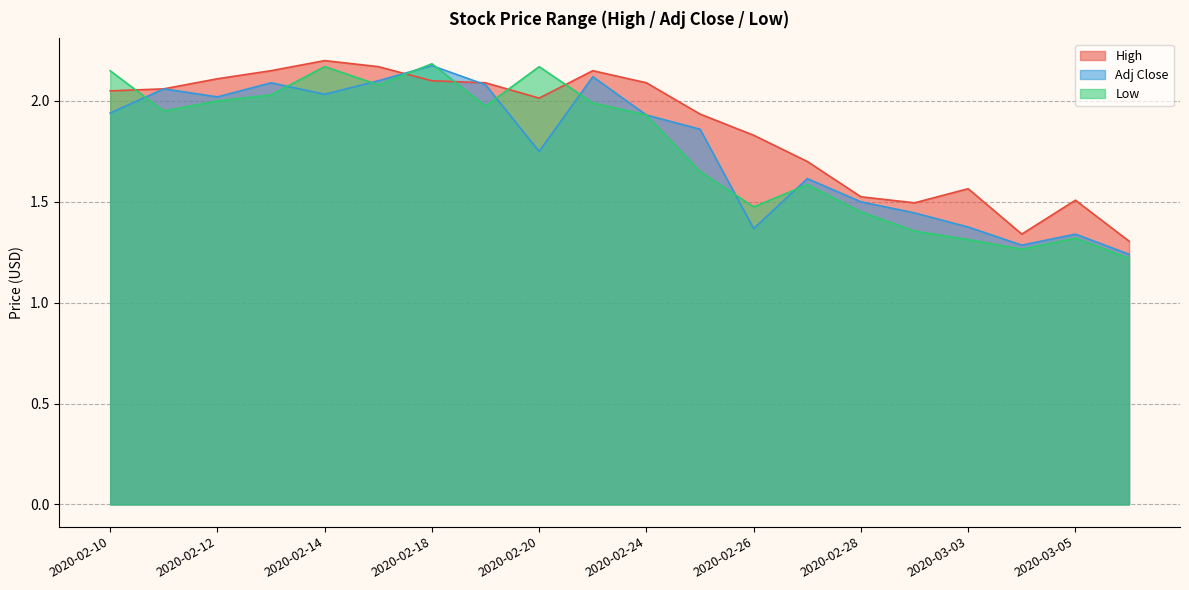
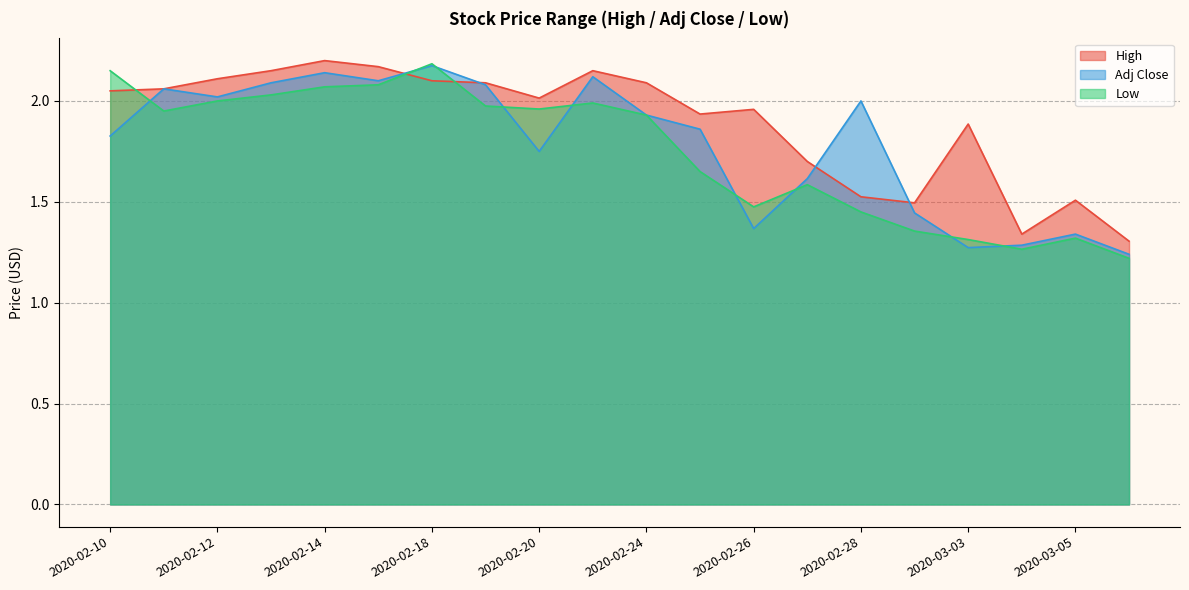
Adj Close, 2020-02-10: 1.94 -> 1.83
Adj Close, 2020-02-14: 2.03 -> 2.14
Low, 2020-02-14: 2.17 -> 2.07
Low, 2020-02-20: 2.17 -> 1.96
High, 2020-02-26: 1.83 -> 1.96
Adj Close, 2020-02-28: 1.5 -> 2.0
High, 2020-03-03: 1.57 -> 1.89
Adj Close, 2020-03-03: 1.38 -> 1.27
